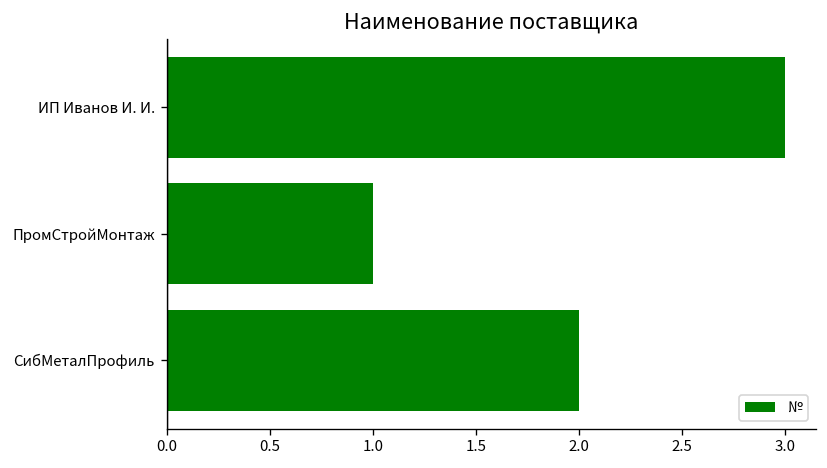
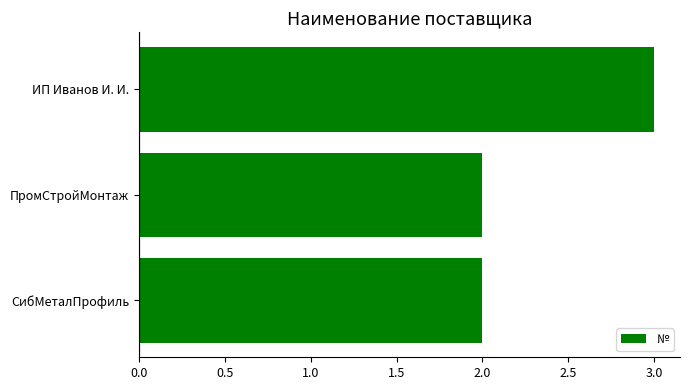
ПромСтройМонтаж: 1 -> 2
